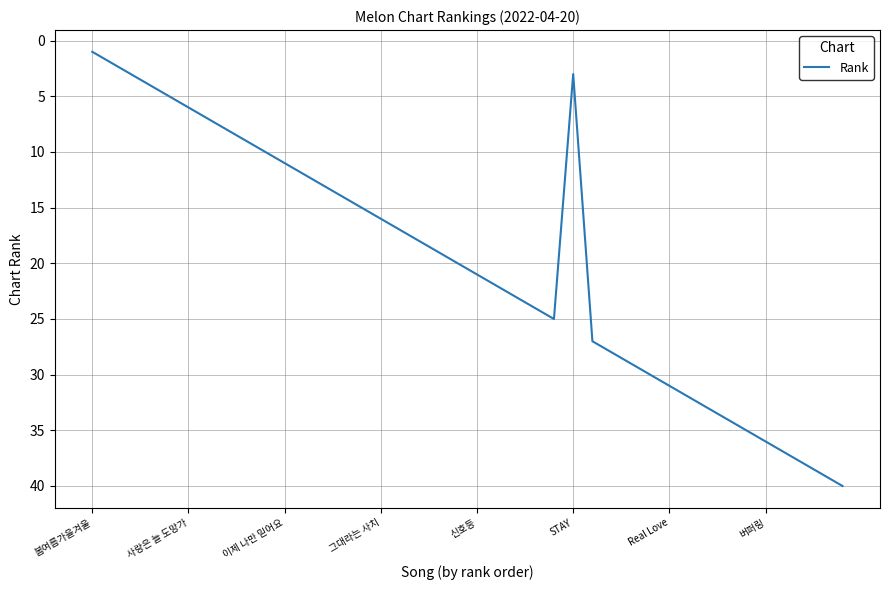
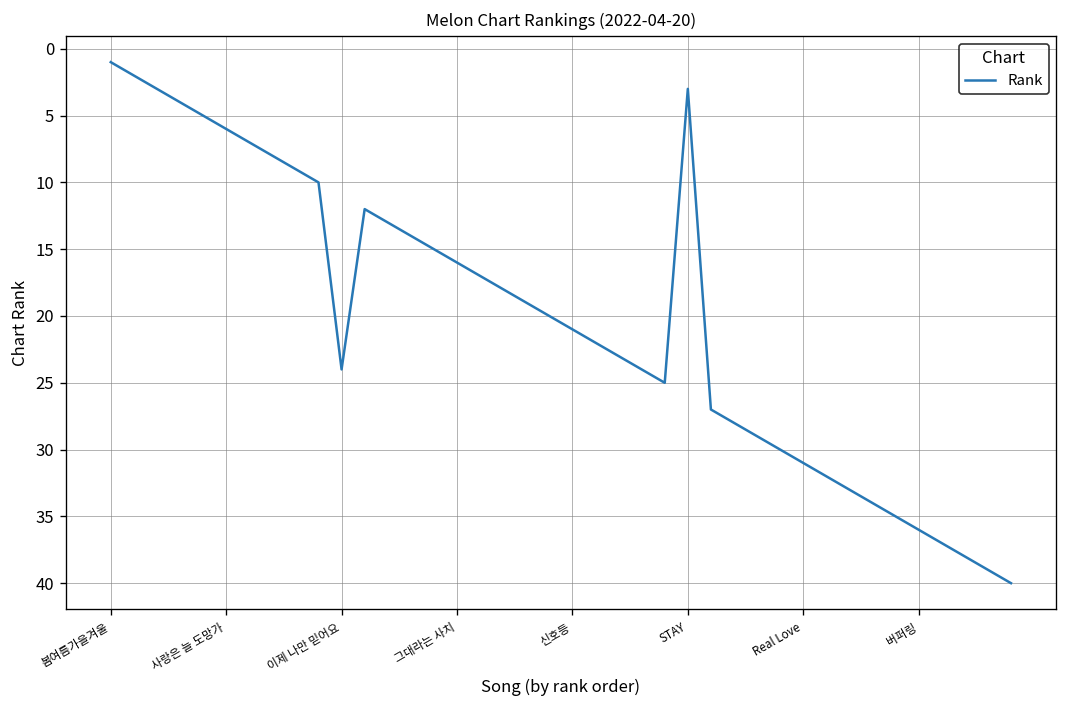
이제 나만 믿어요: 11 -> 24
